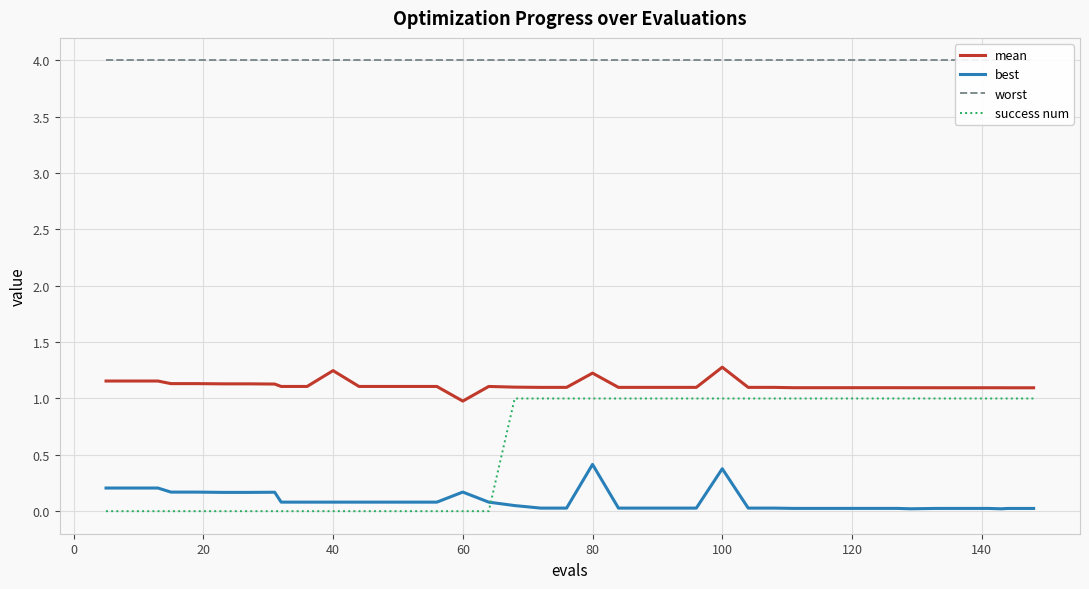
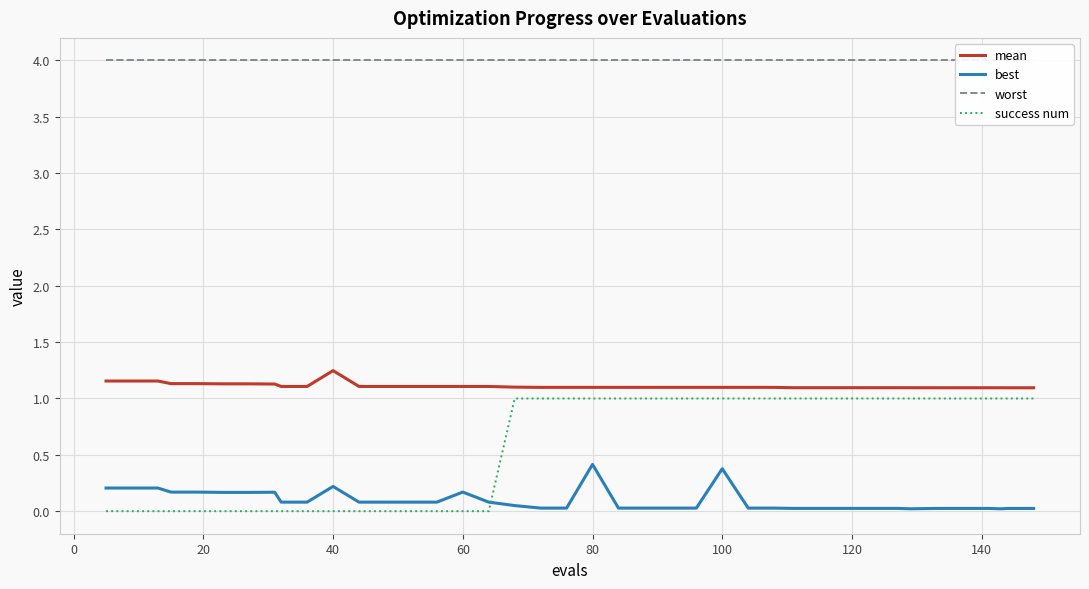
best, 40: 0.08 -> 0.22
mean, 60: 0.98 -> 1.11
mean, 80: 1.23 -> 1.10
mean, 100: 1.28 -> 1.10
